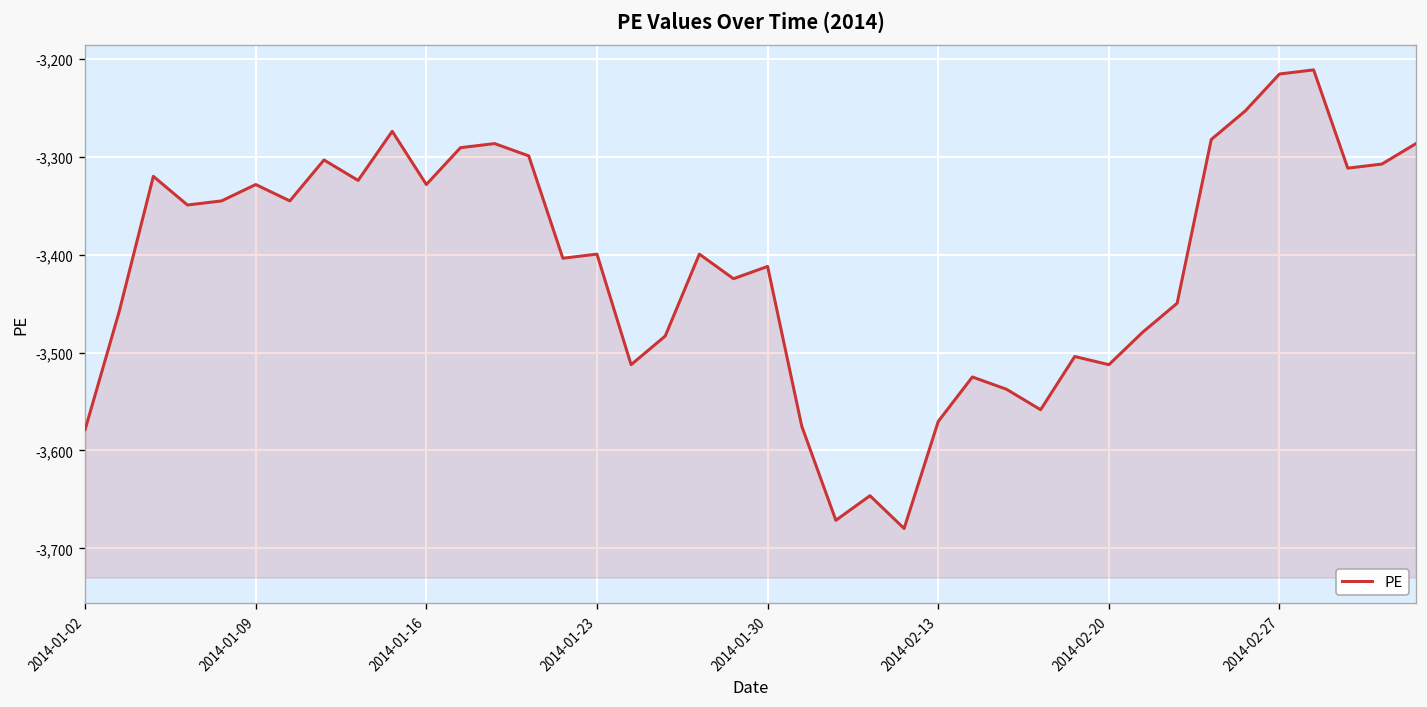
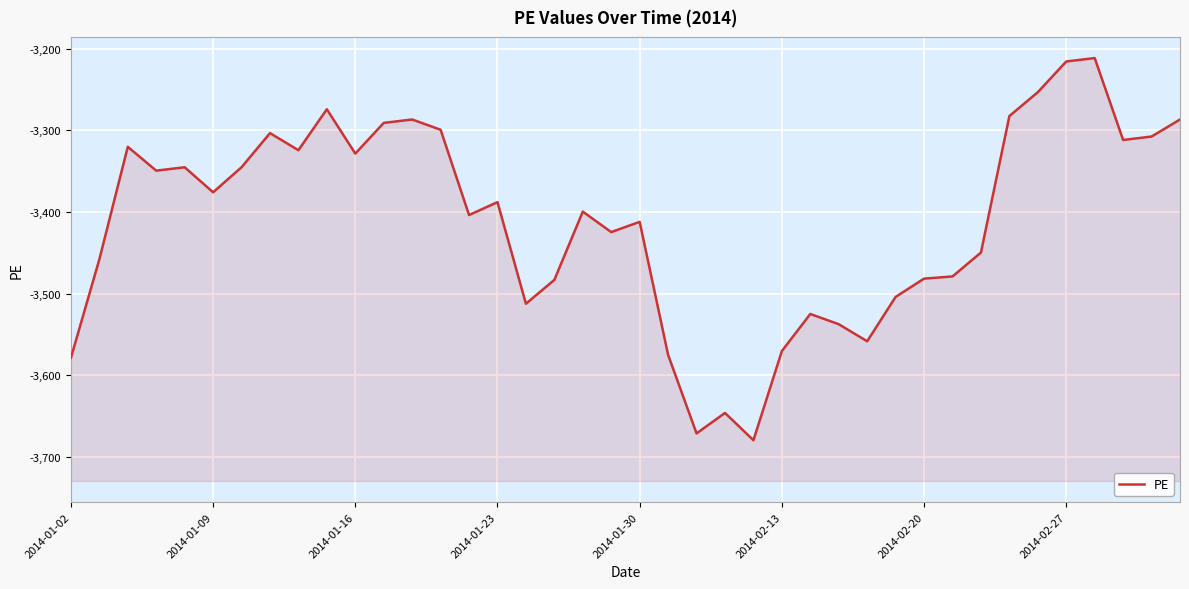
2014-01-09: -3,330 -> -3,380
2014-01-23: -3,400 -> -3,390
2014-02-20: -3,510 -> -3,480
